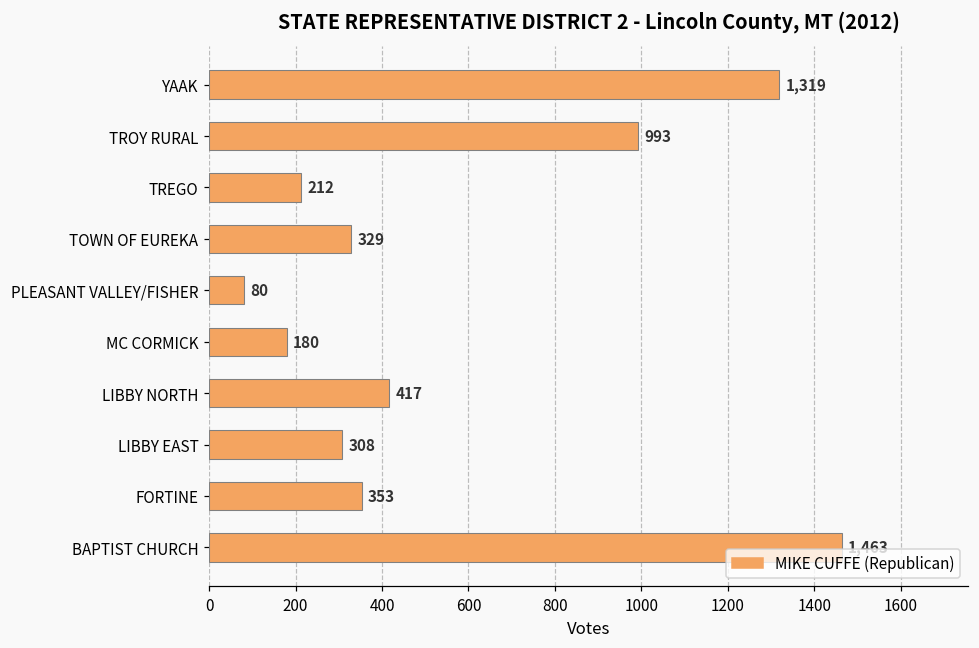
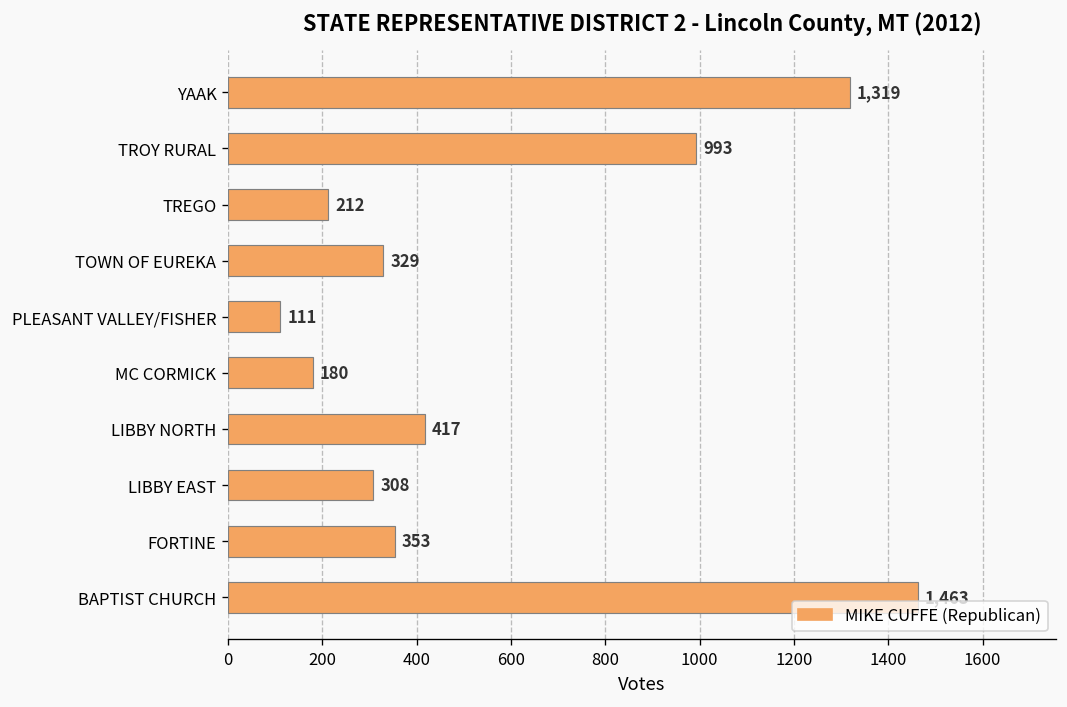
PLEASANT VALLEY/FISHER: 80 -> 111
